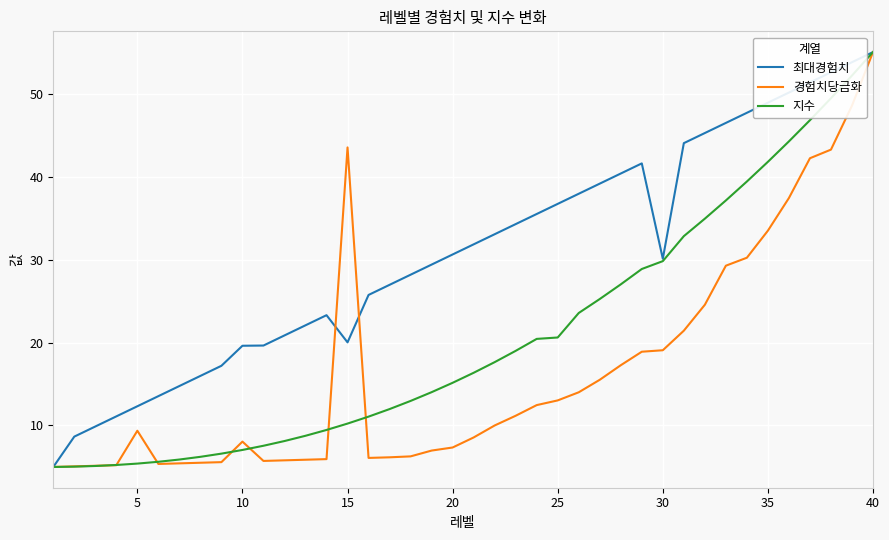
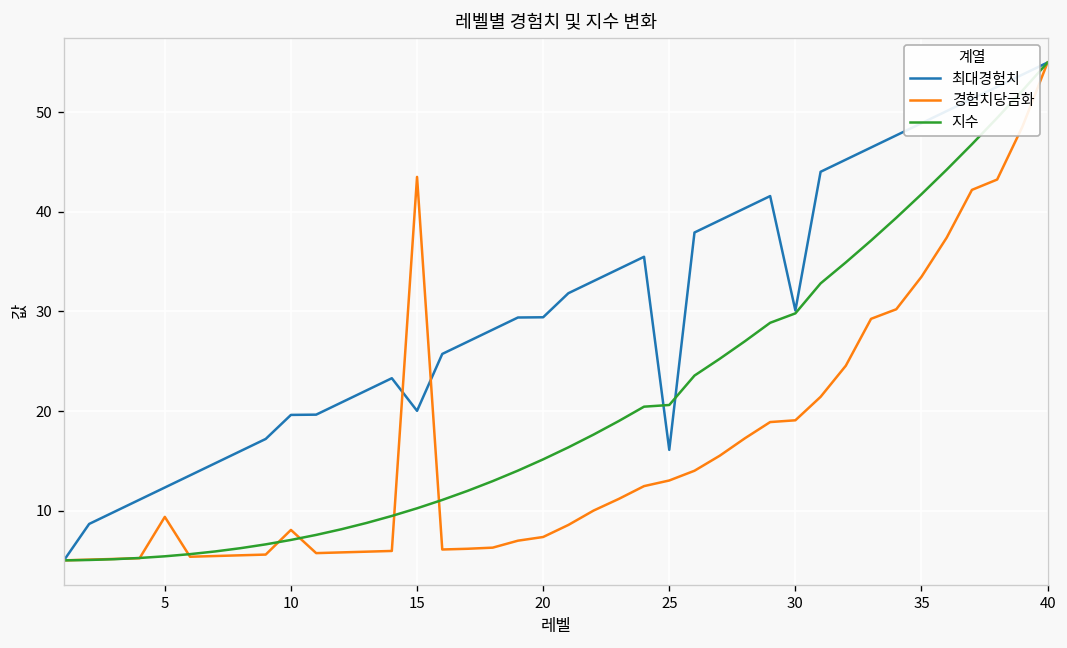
최대경험치, 20: 31 -> 29
최대경험치, 25: 37 -> 16
